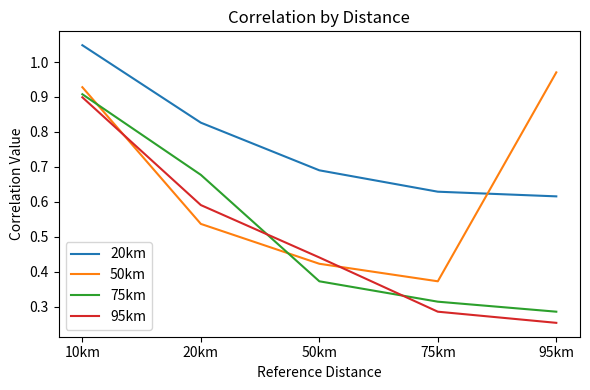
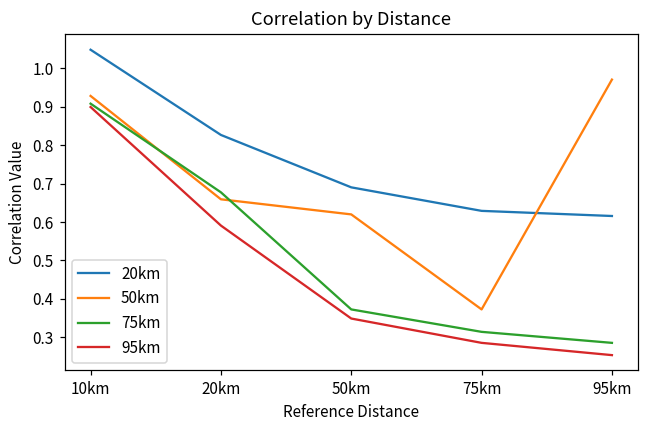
50km, 20km: 0.54 -> 0.66
50km, 50km: 0.42 -> 0.62
95km, 50km: 0.44 -> 0.35
